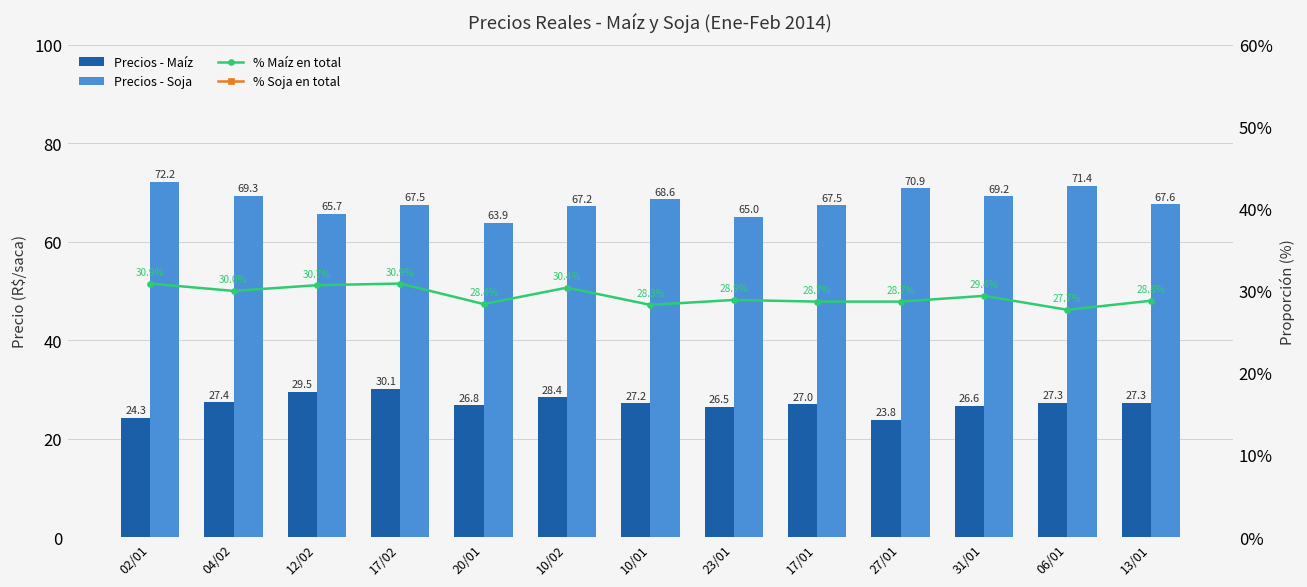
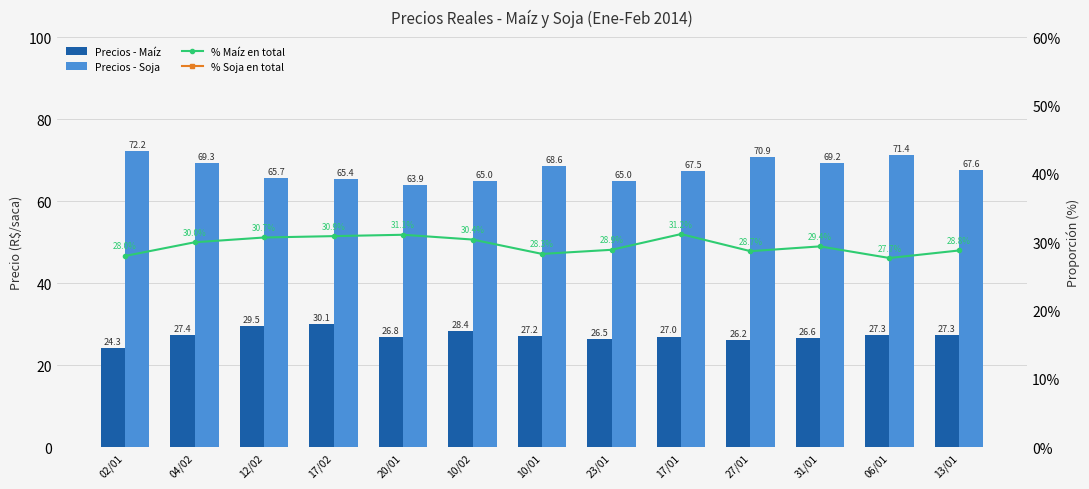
Precios - Soja, 17/02: 67.5 -> 65.4
Precios - Soja, 10/02: 67.2 -> 65.0
Precios - Maíz, 27/01: 23.8 -> 26.2
% Maíz en total, 02/01: 30.9% -> 28.0%
% Maíz en total, 20/01: 28.4% -> 31.1%
% Maíz en total, 17/01: 28.7% -> 31.2%
